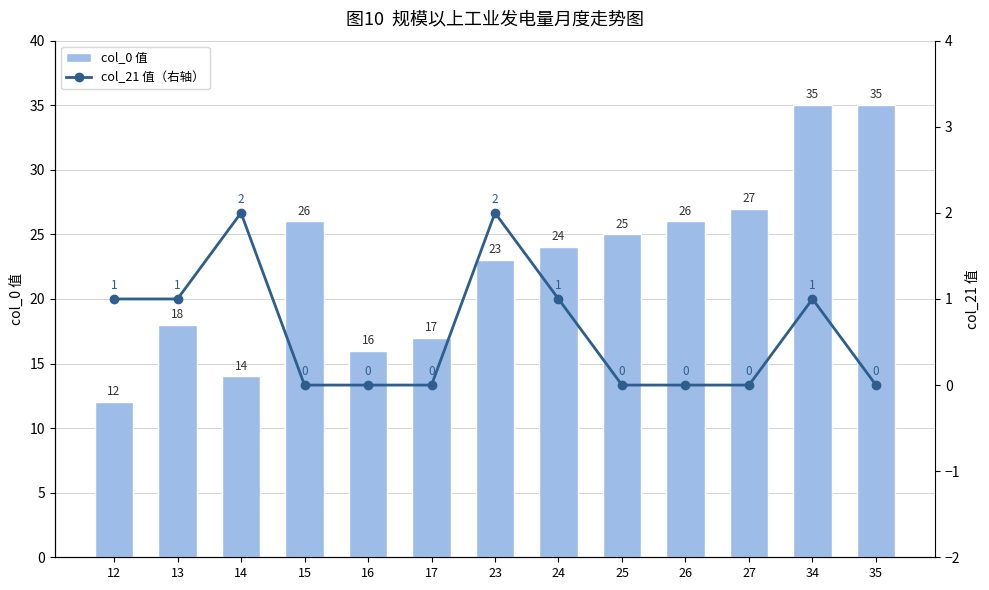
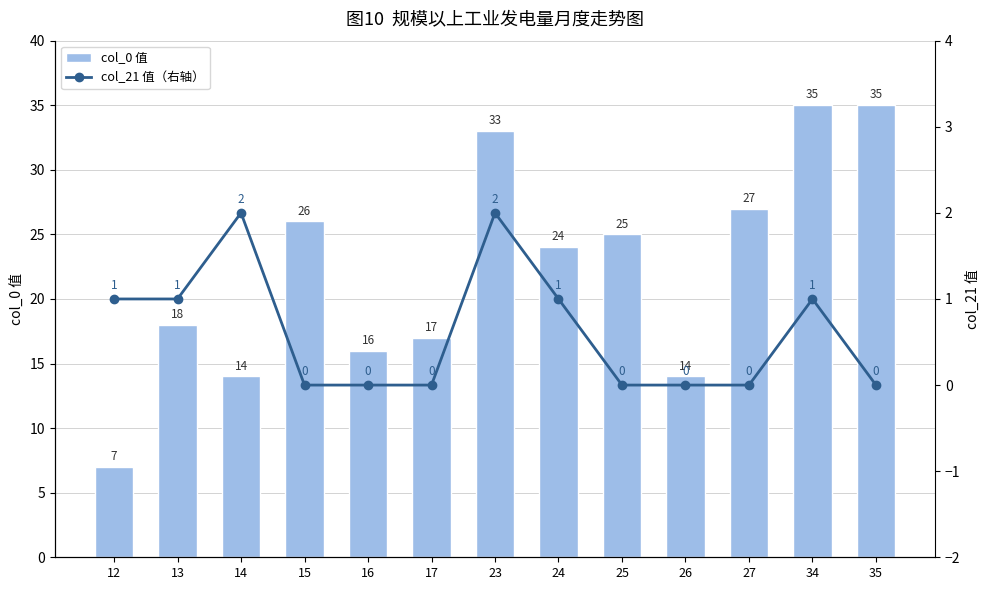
col_0 值, 12: 12 -> 7
col_0 值, 23: 23 -> 33
col_0 值, 26: 26 -> 14
